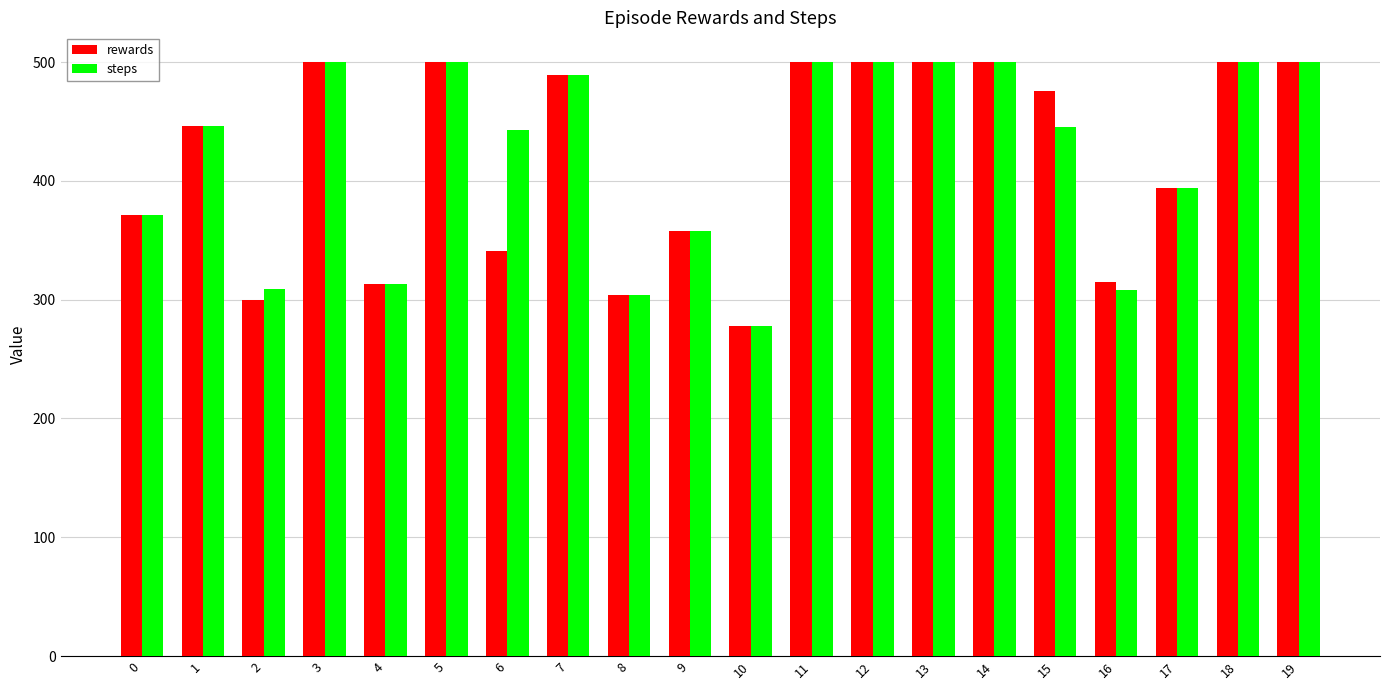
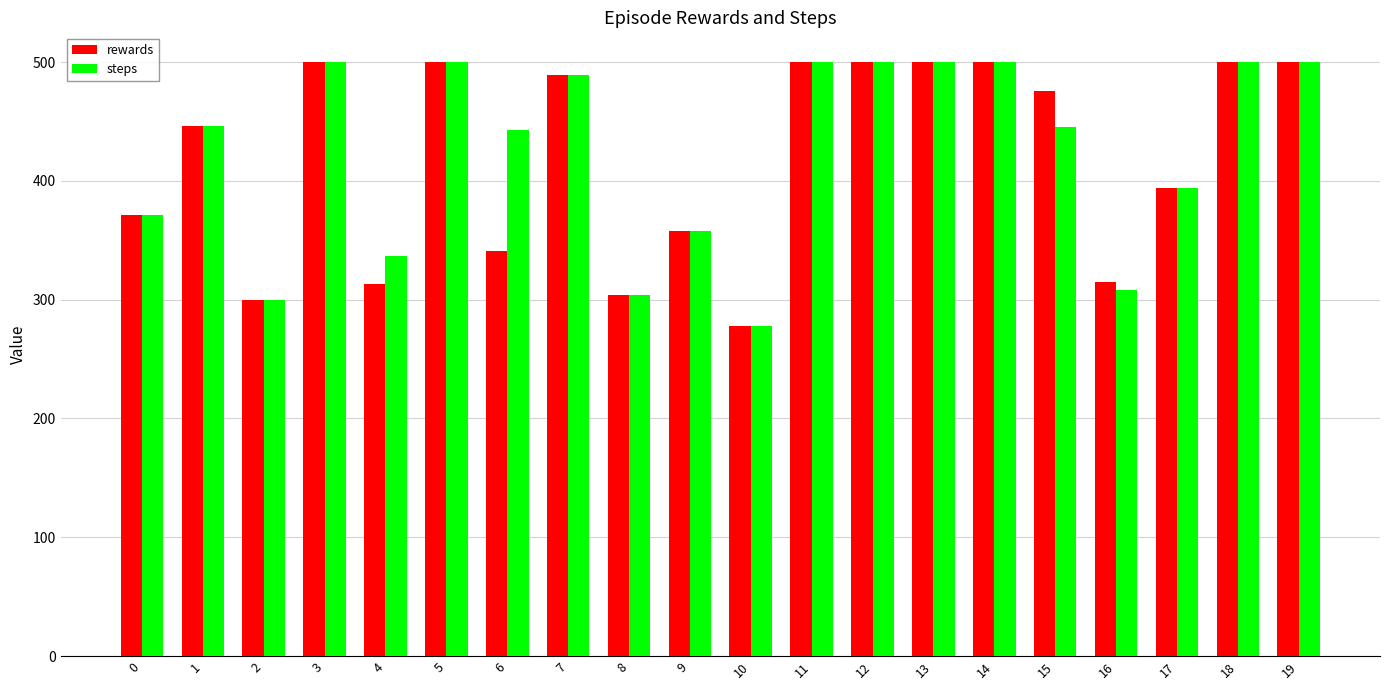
steps, 2: 309 -> 300
steps, 4: 313 -> 337
